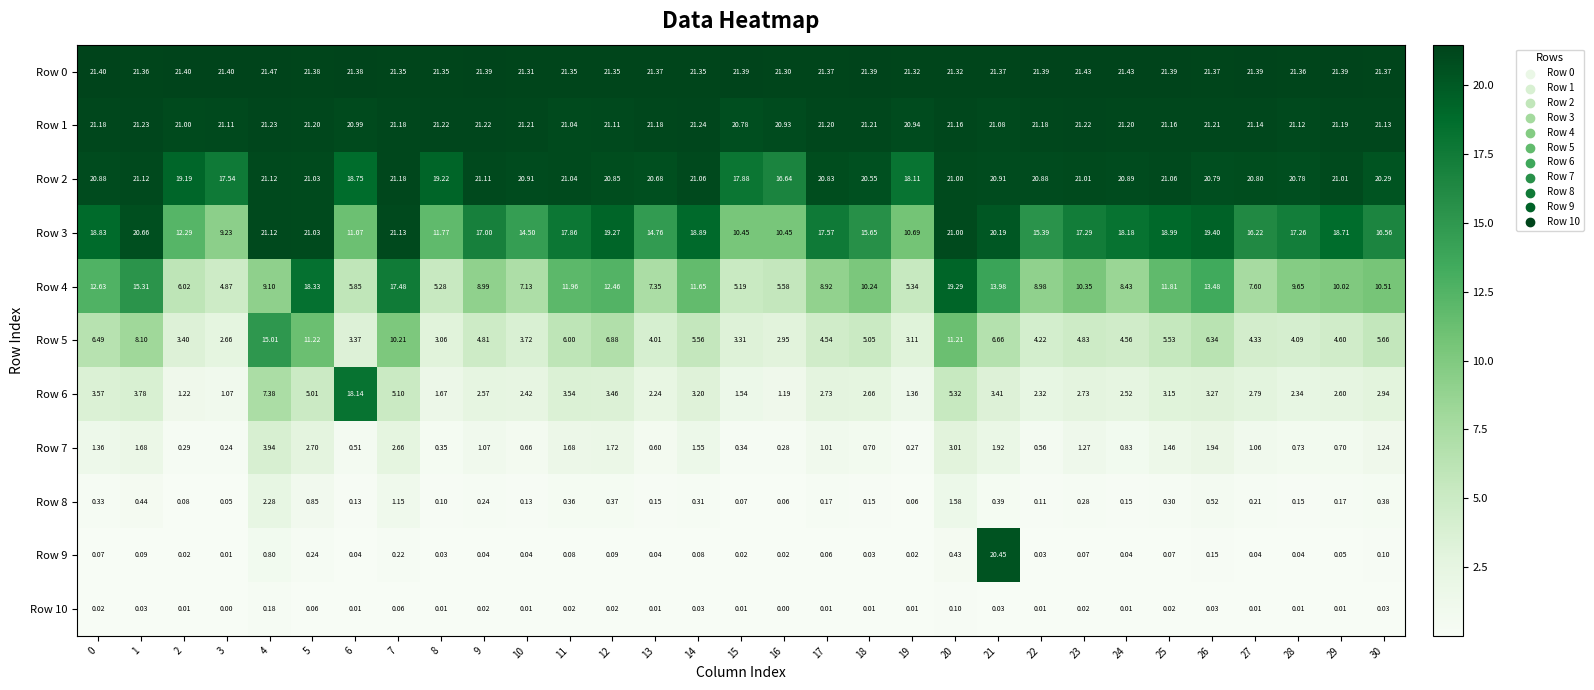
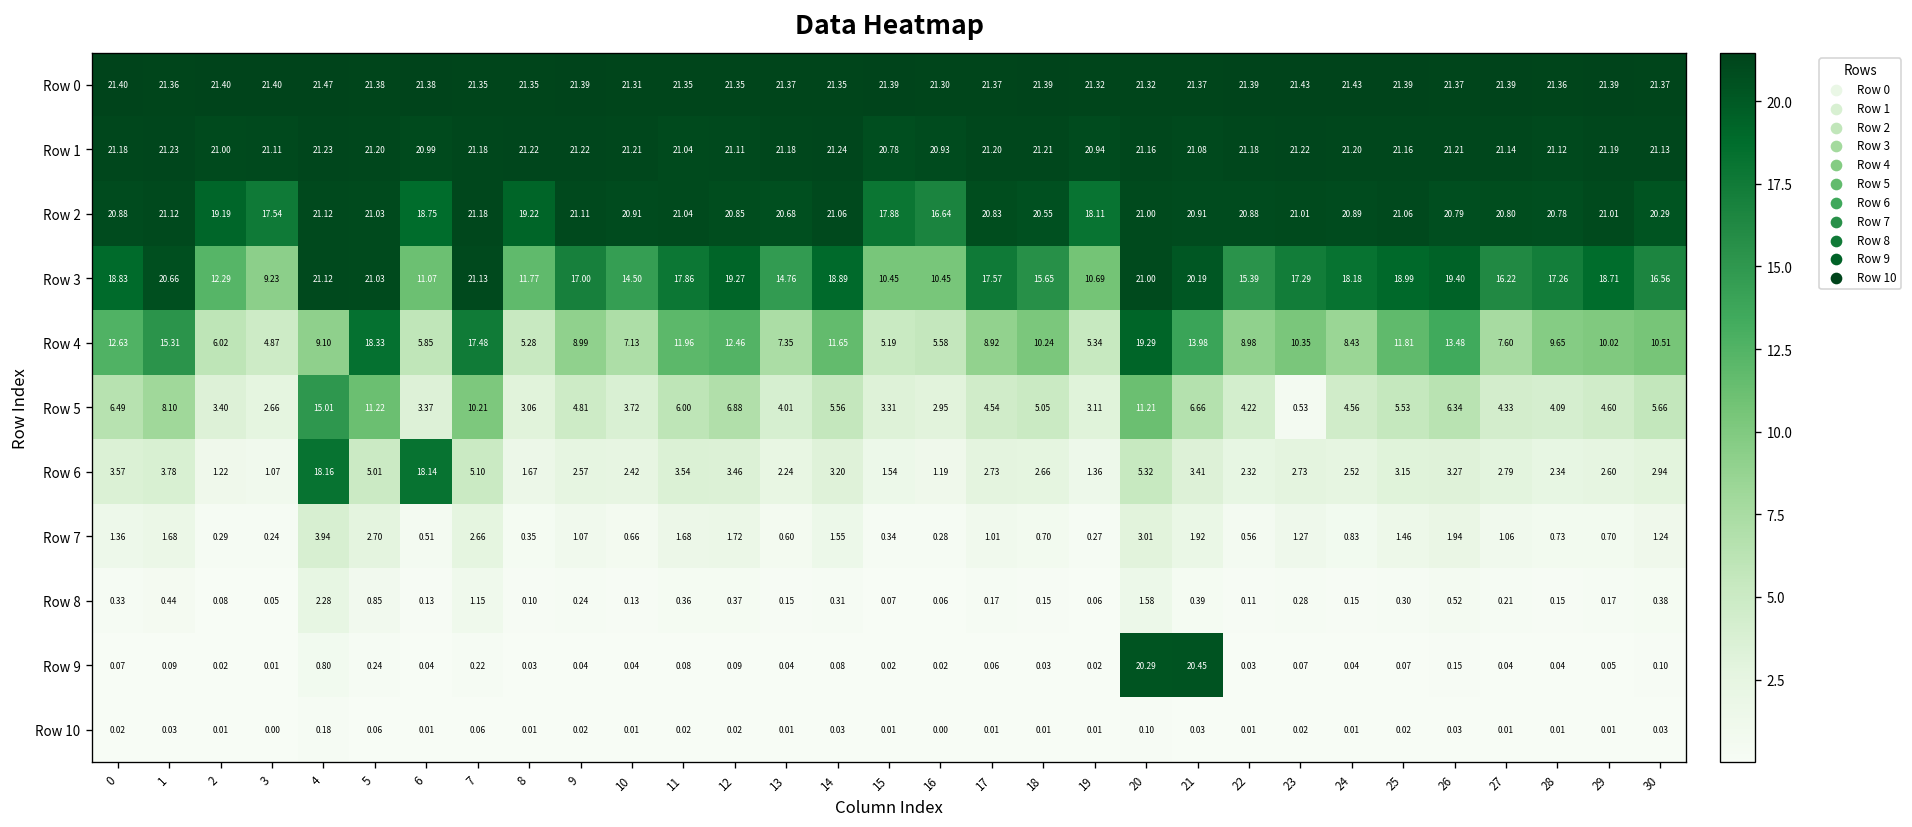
Row 5, 23: 4.83 -> 0.53
Row 6, 4: 7.38 -> 18.16
Row 9, 20: 0.43 -> 20.29
